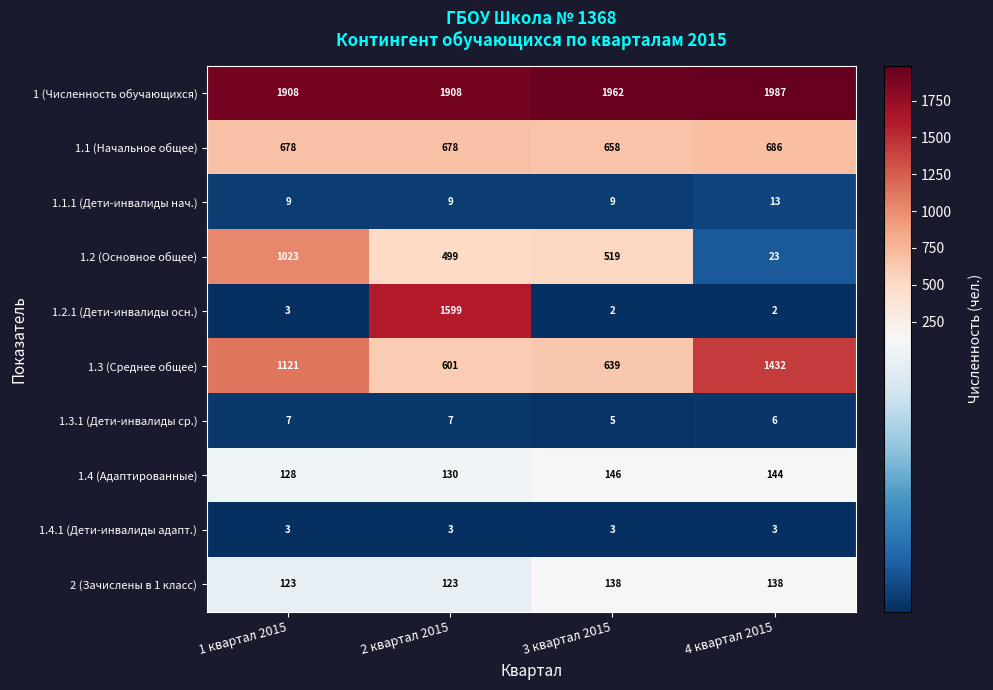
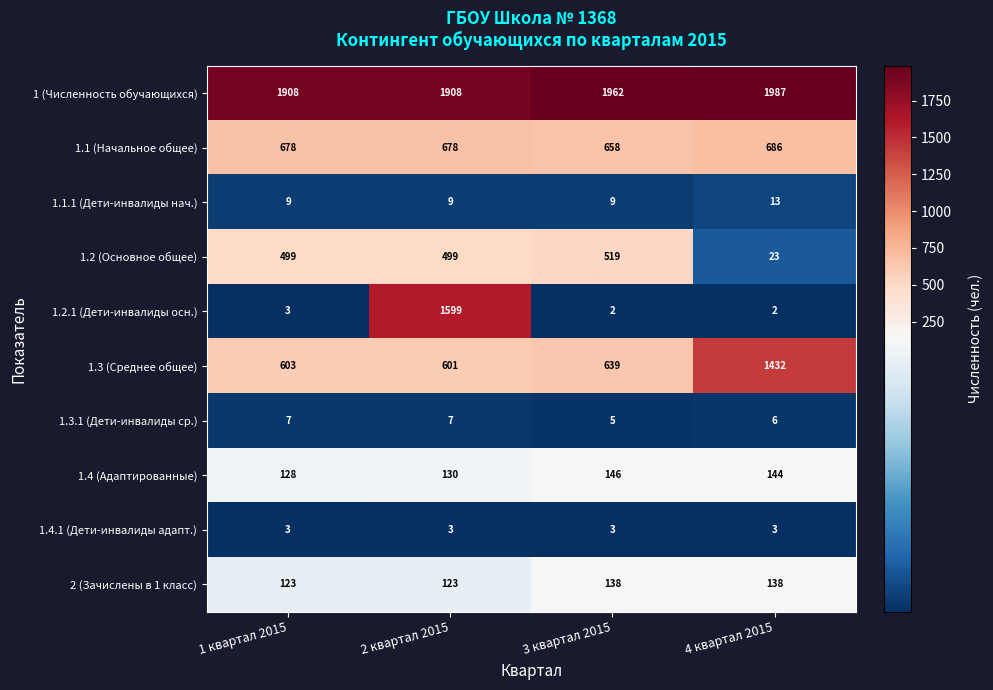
1.2 (Основное общее), 1 квартал 2015: 1023 -> 499
1.3 (Среднее общее), 1 квартал 2015: 1121 -> 603
